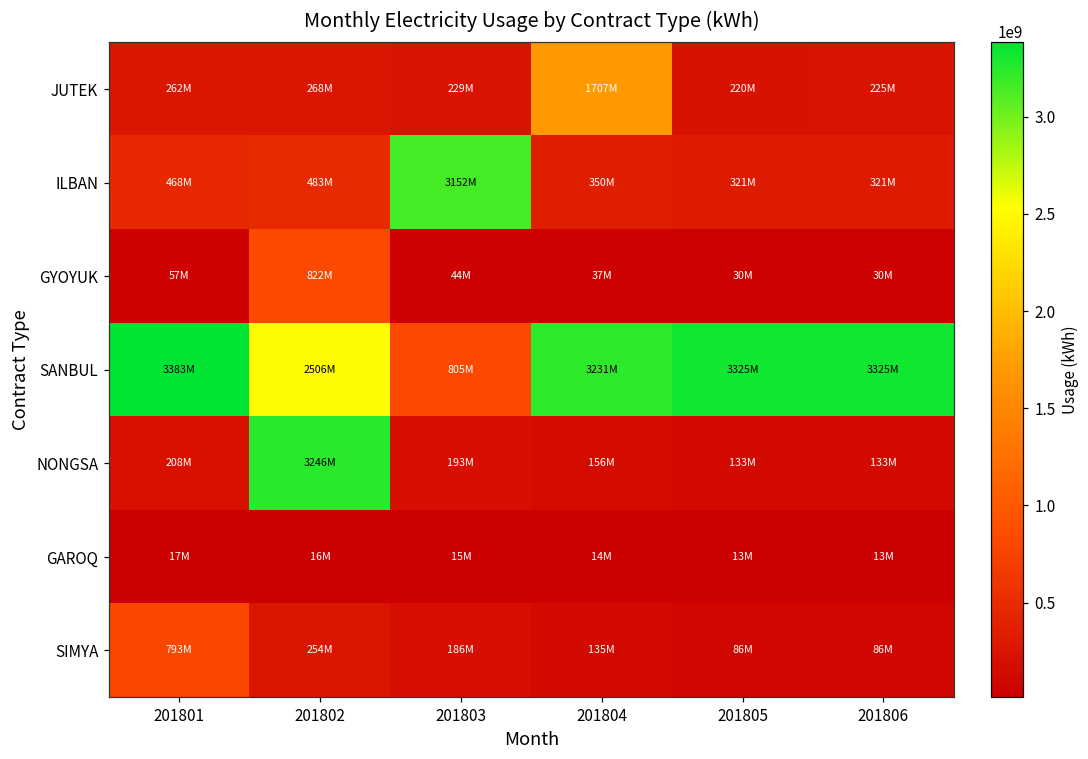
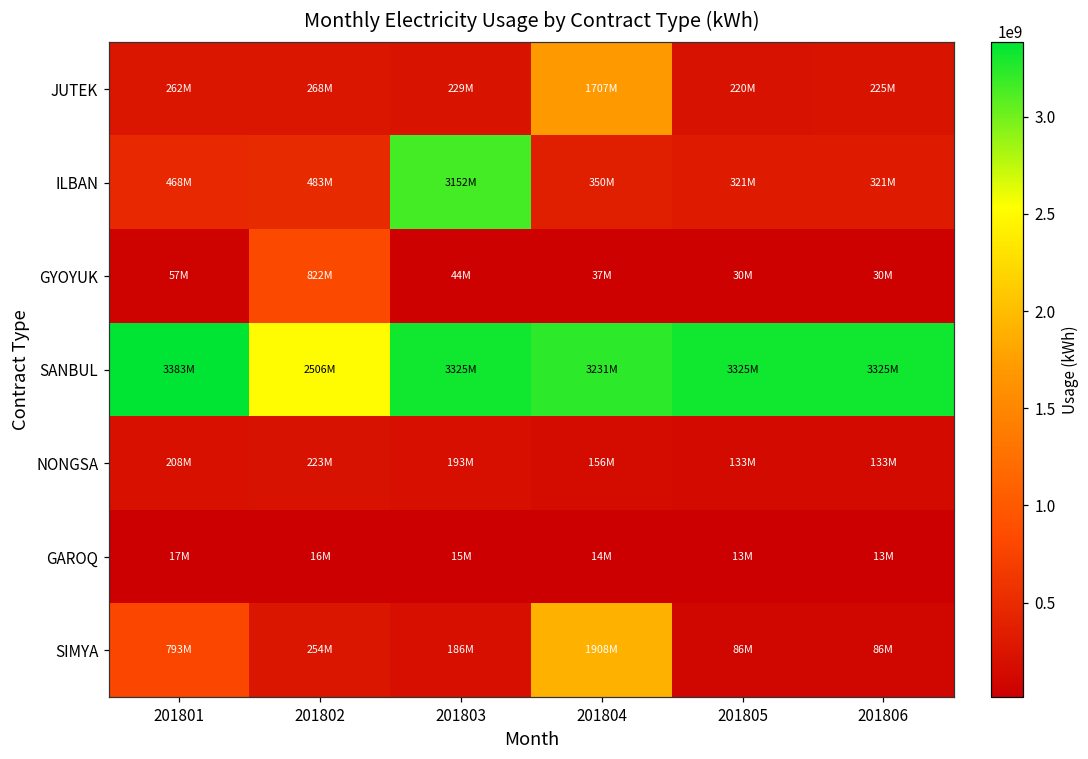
SANBUL, 201803: 805M -> 3325M
NONGSА, 201802: 3246M -> 223M
SIMYA, 201804: 135M -> 1908M
